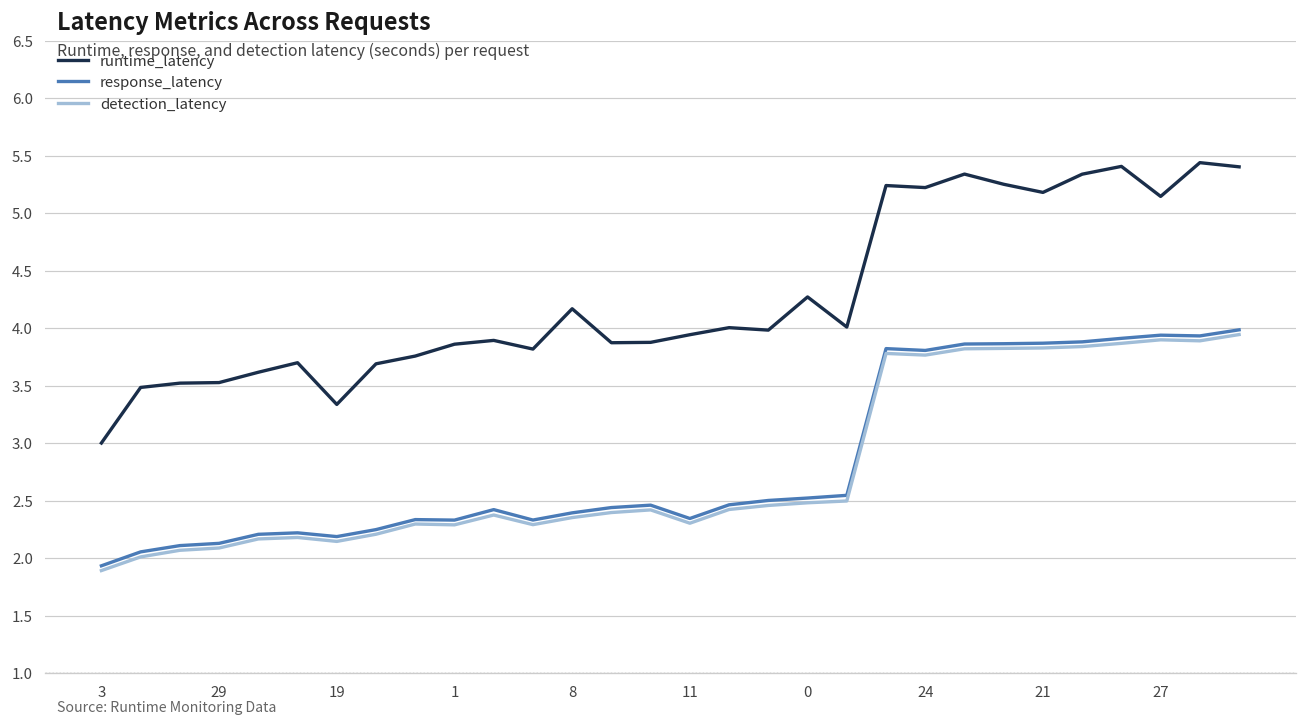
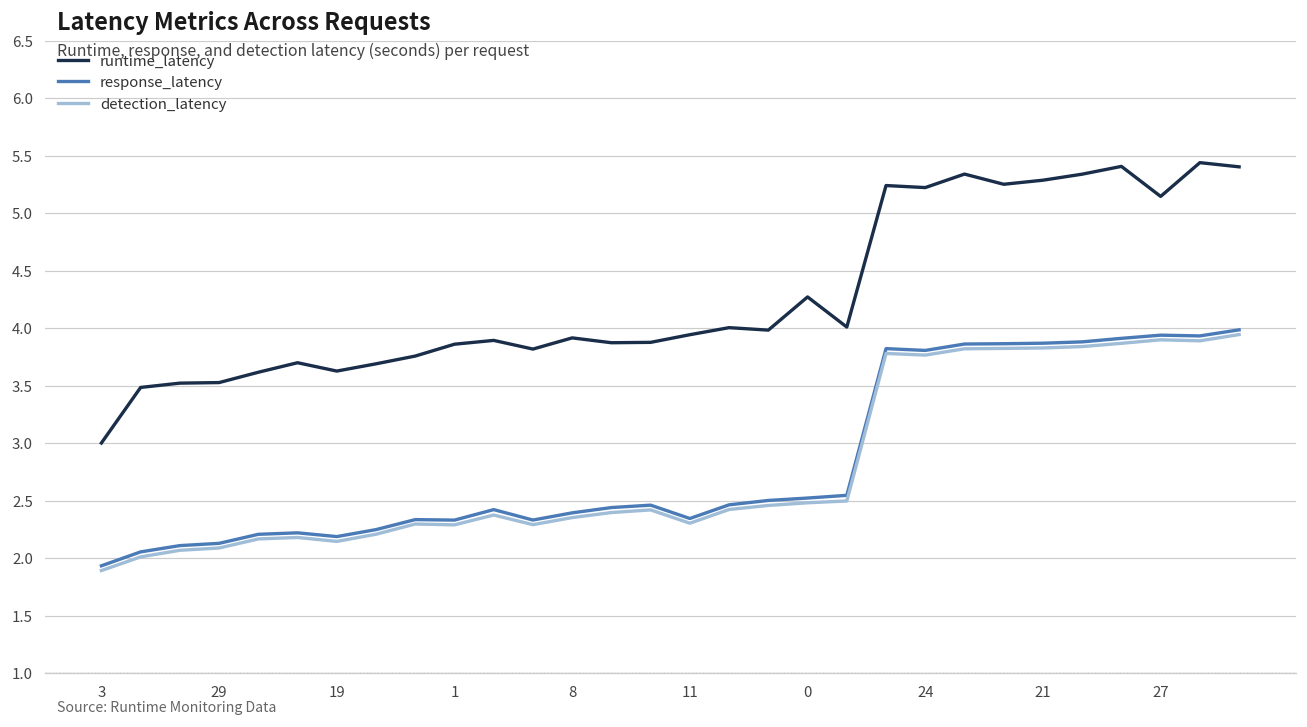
runtime_latency, 19: 3.3 -> 3.6
runtime_latency, 8: 4.2 -> 3.9
runtime_latency, 21: 5.2 -> 5.3
